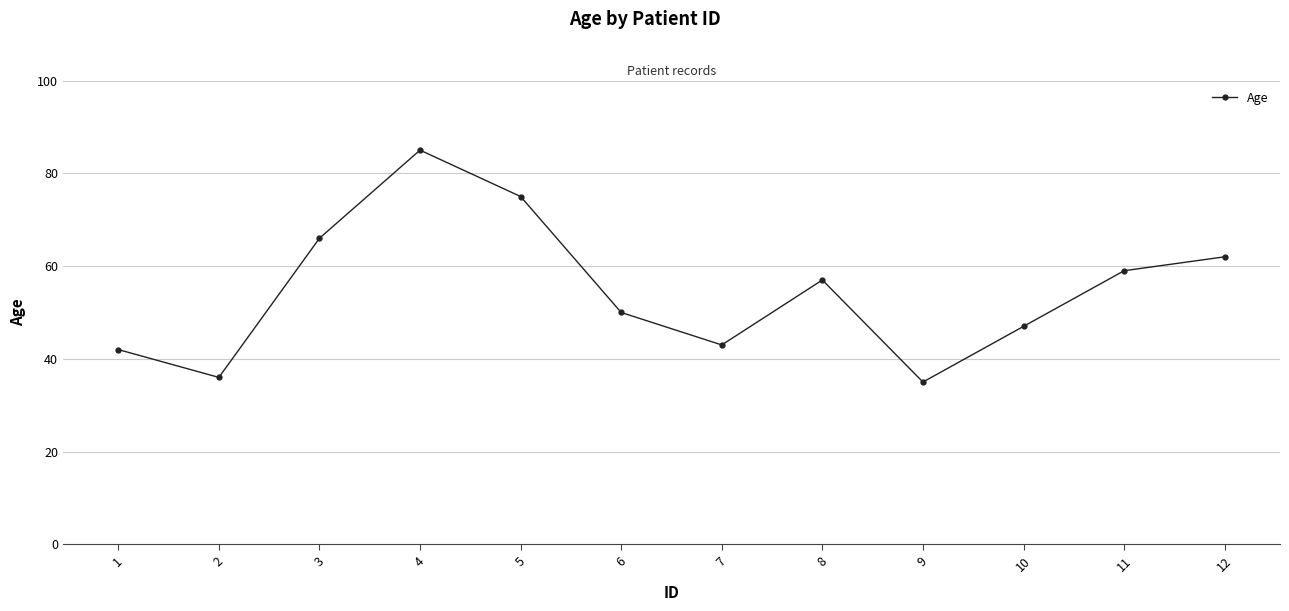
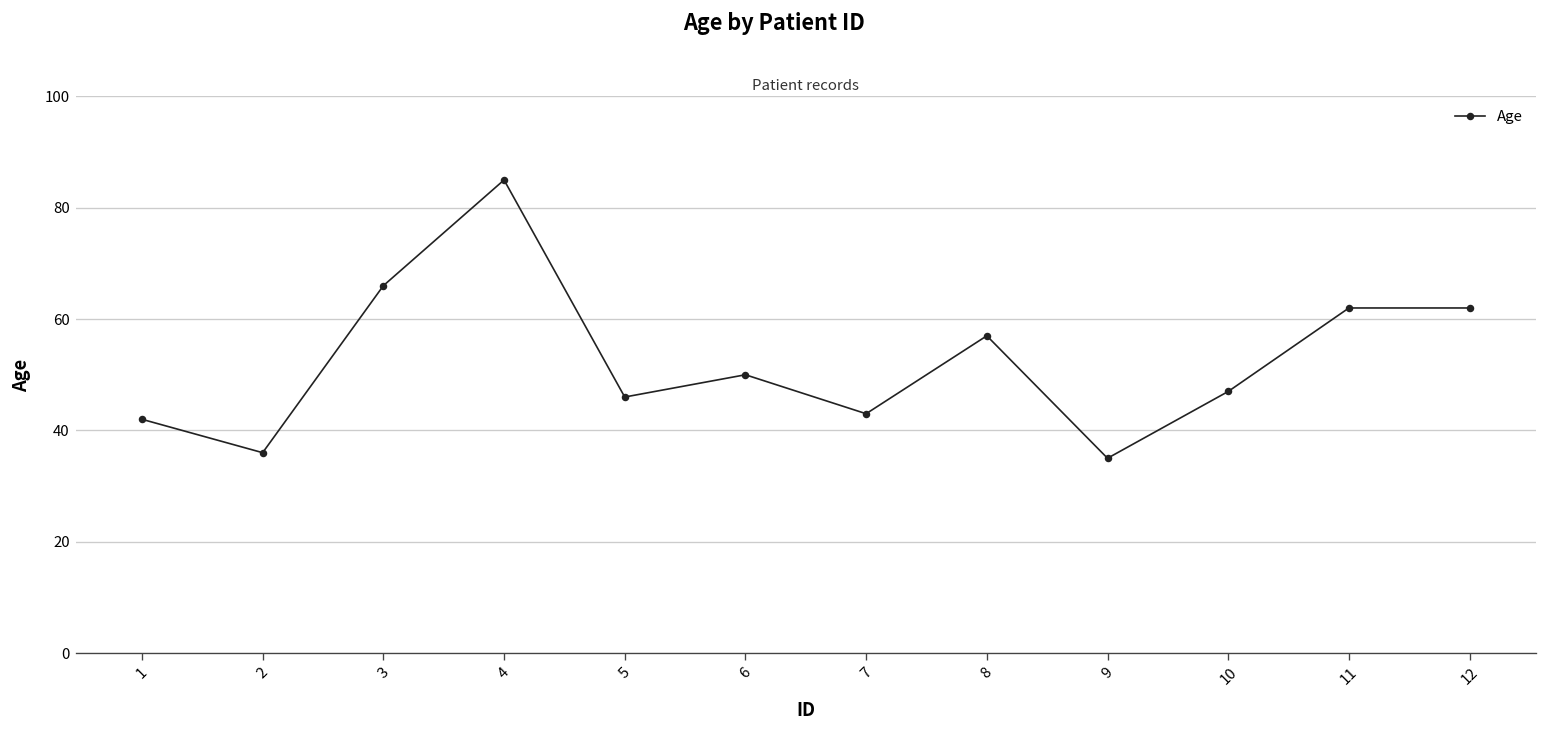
5: 75 -> 46
11: 59 -> 62
